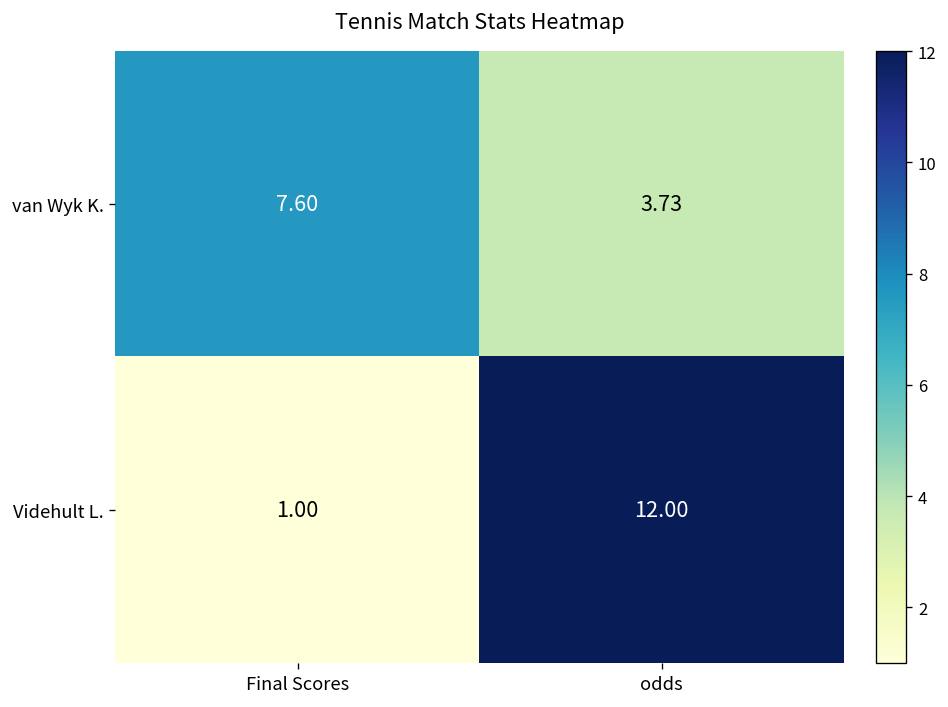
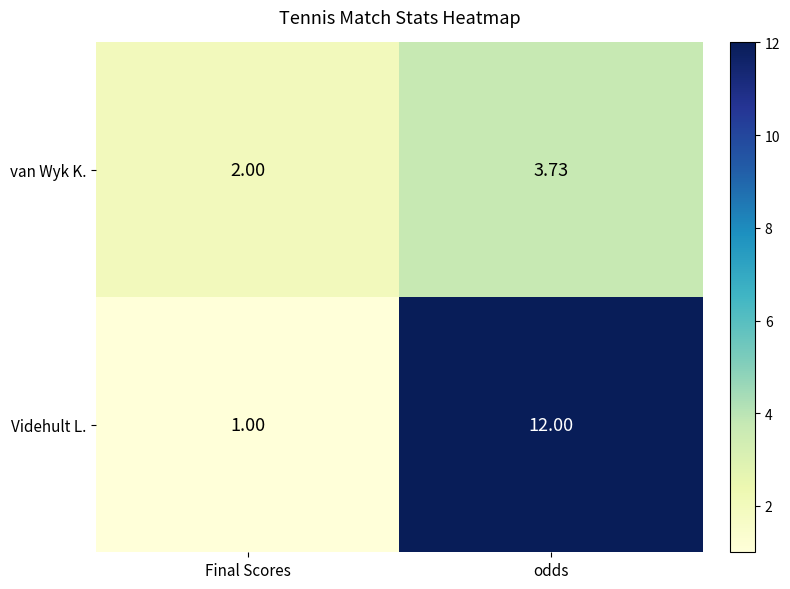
van Wyk K., Final Scores: 7.60 -> 2.00
